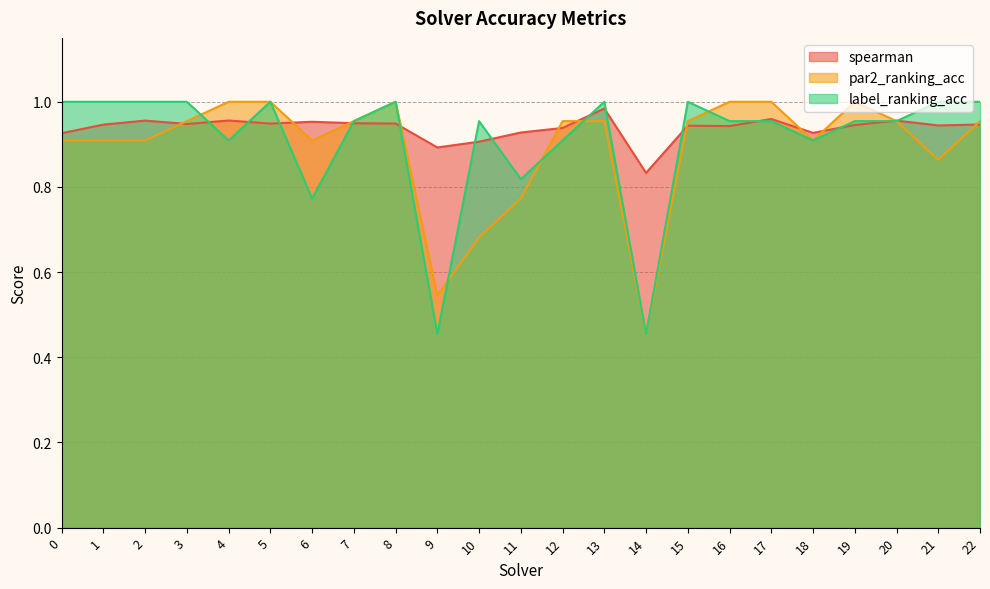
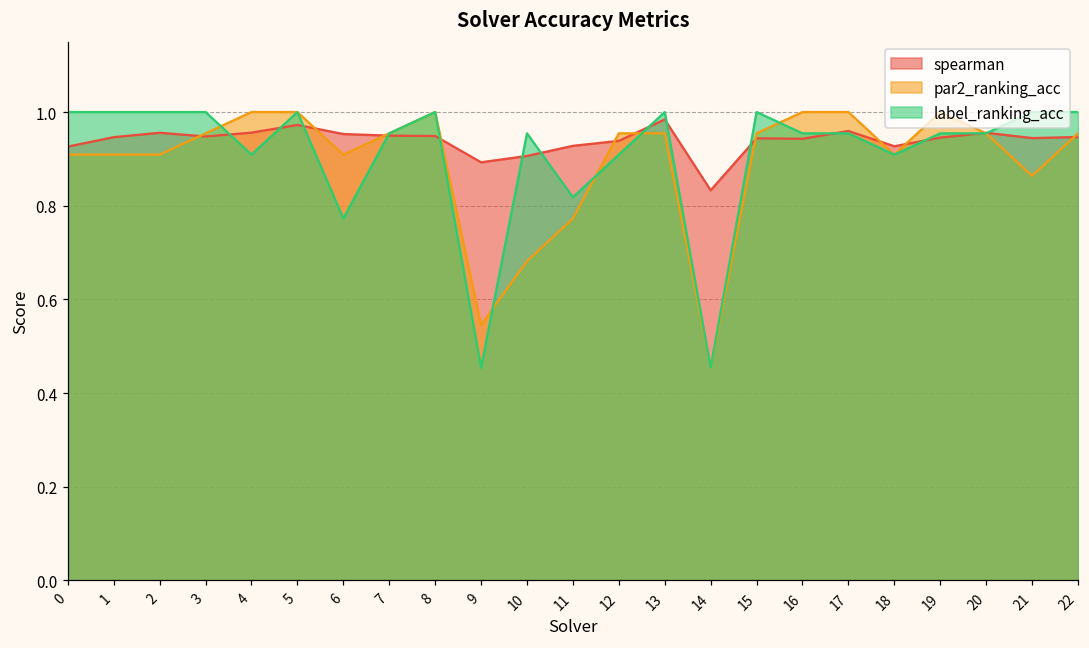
spearman, 5: 0.95 -> 0.97
